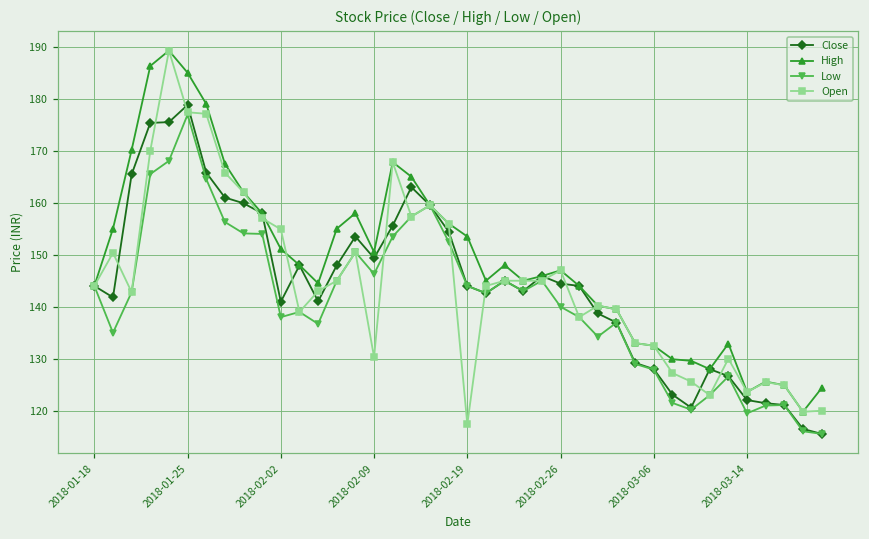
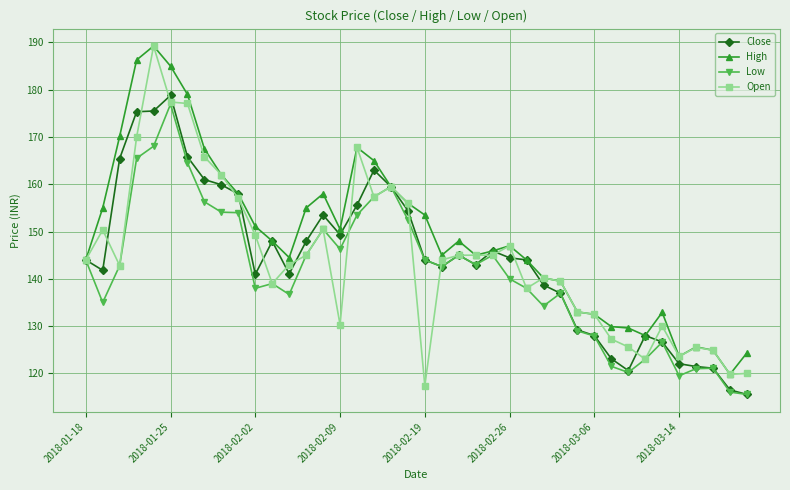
Open, 2018-02-02: 155 -> 149
